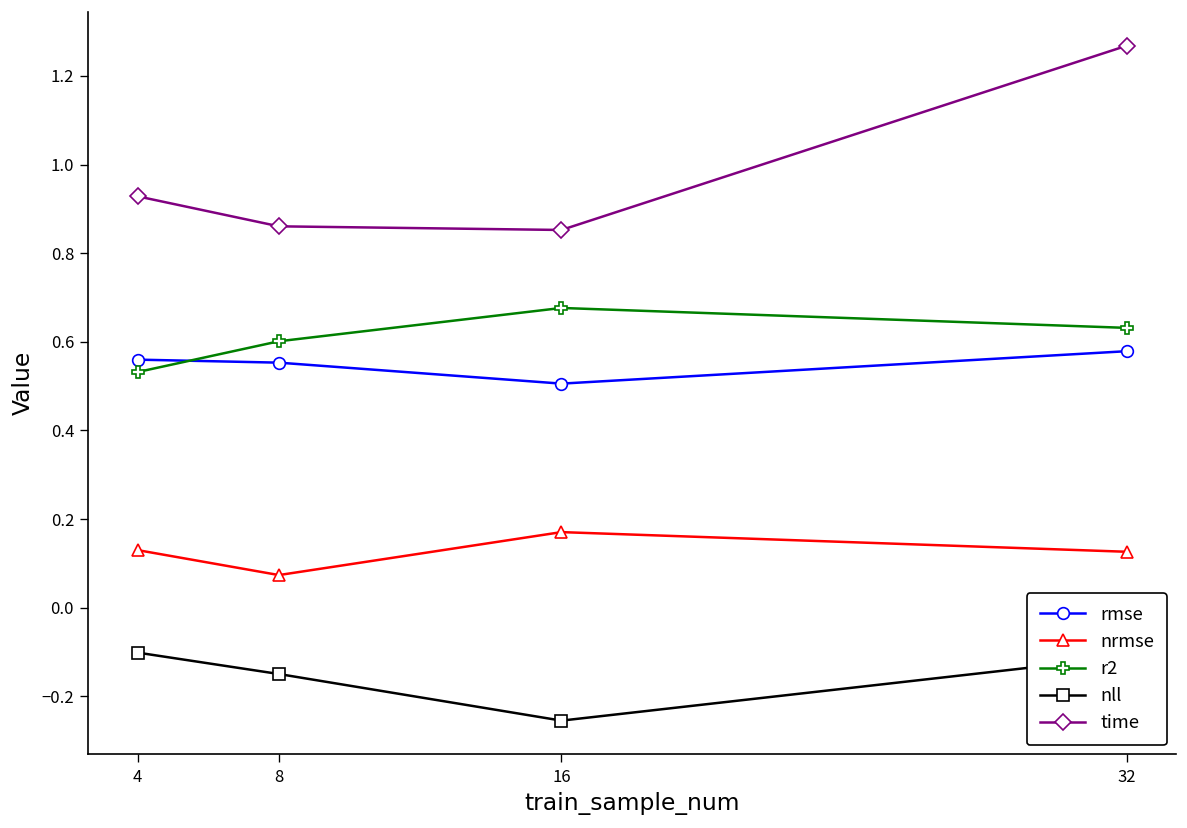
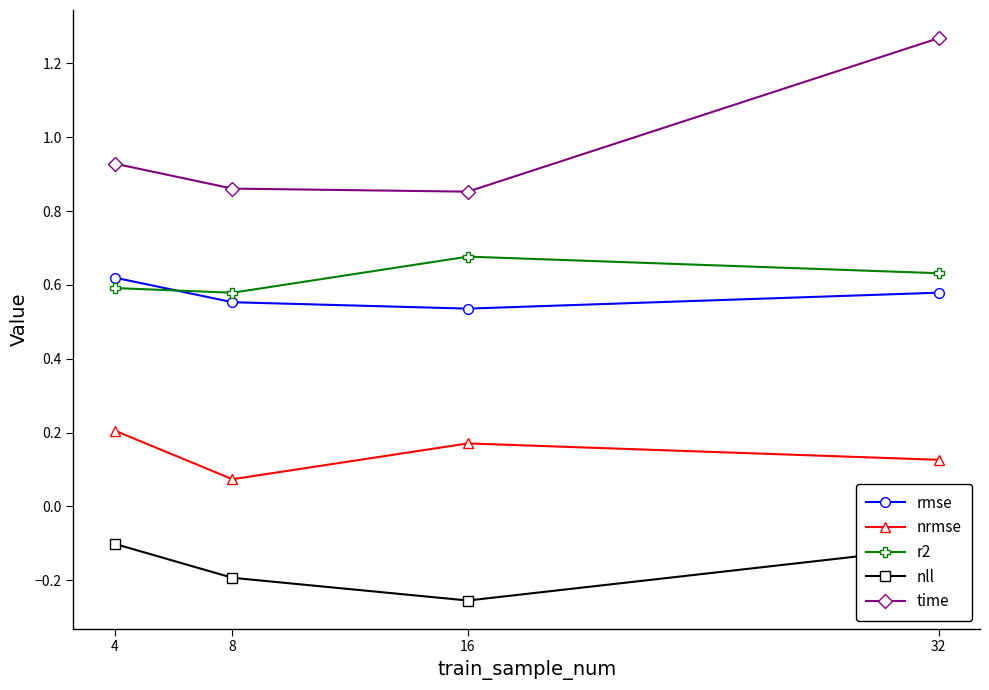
rmse, 4: 0.56 -> 0.62
nrmse, 4: 0.13 -> 0.21
r2, 4: 0.53 -> 0.59
r2, 8: 0.60 -> 0.58
nll, 8: -0.15 -> -0.19
rmse, 16: 0.51 -> 0.54
